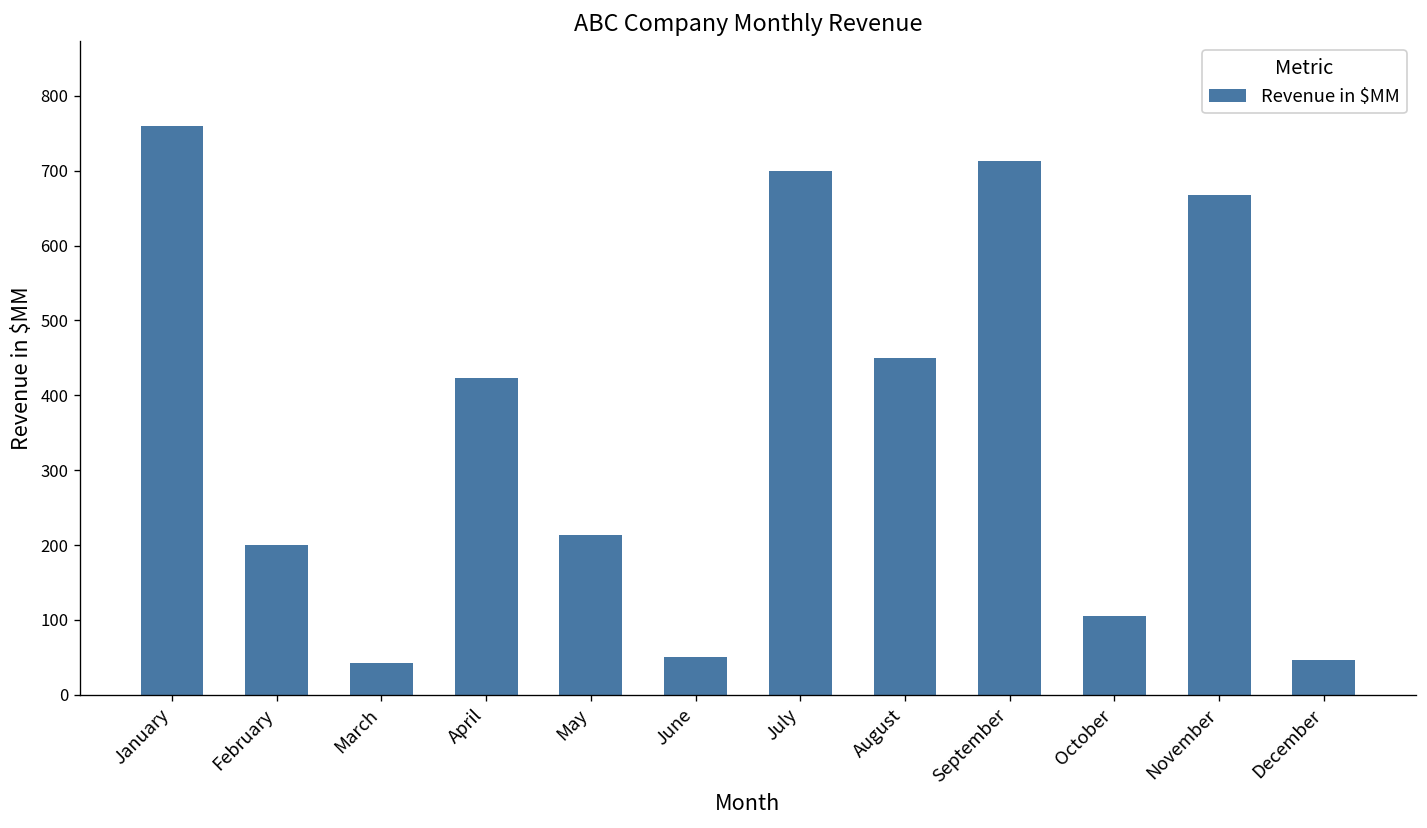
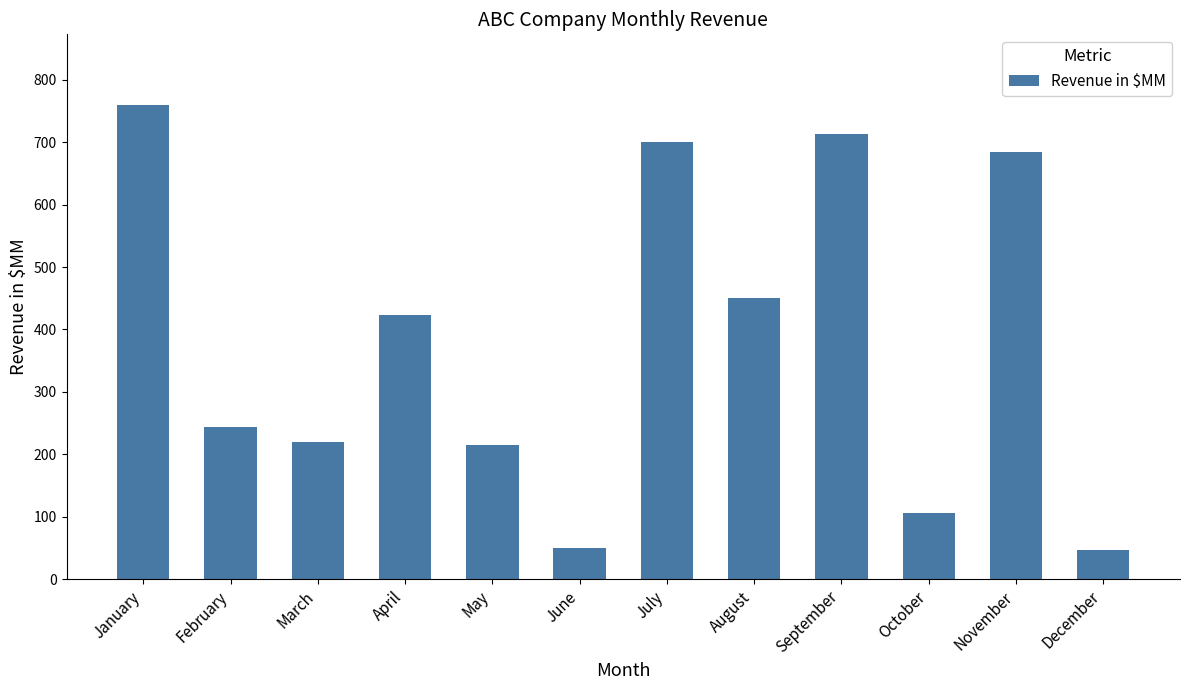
February: 200 -> 240
March: 40 -> 220
November: 670 -> 690
